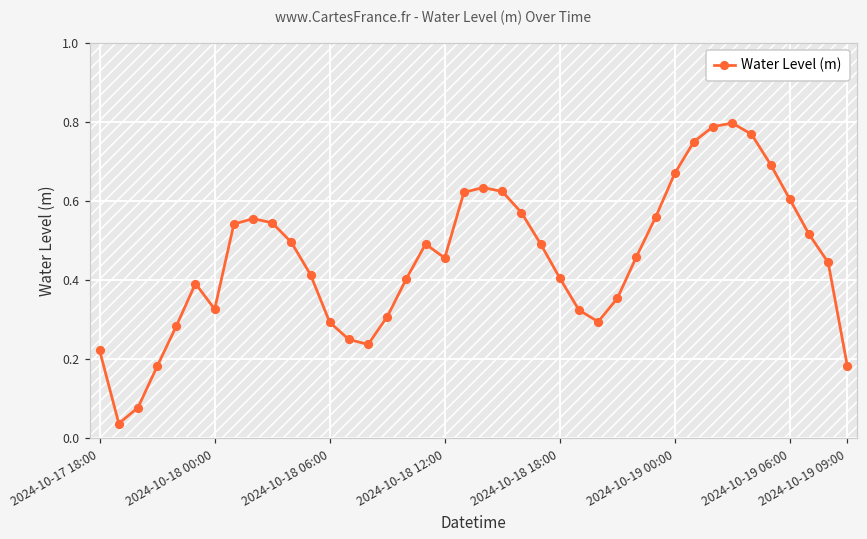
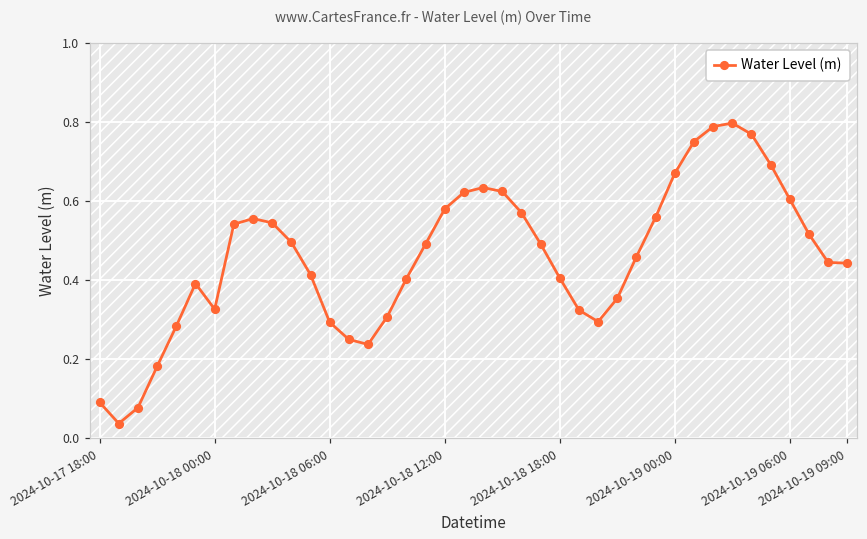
2024-10-17 18:00: 0.22 -> 0.09
2024-10-18 12:00: 0.46 -> 0.58
2024-10-19 09:00: 0.18 -> 0.44
